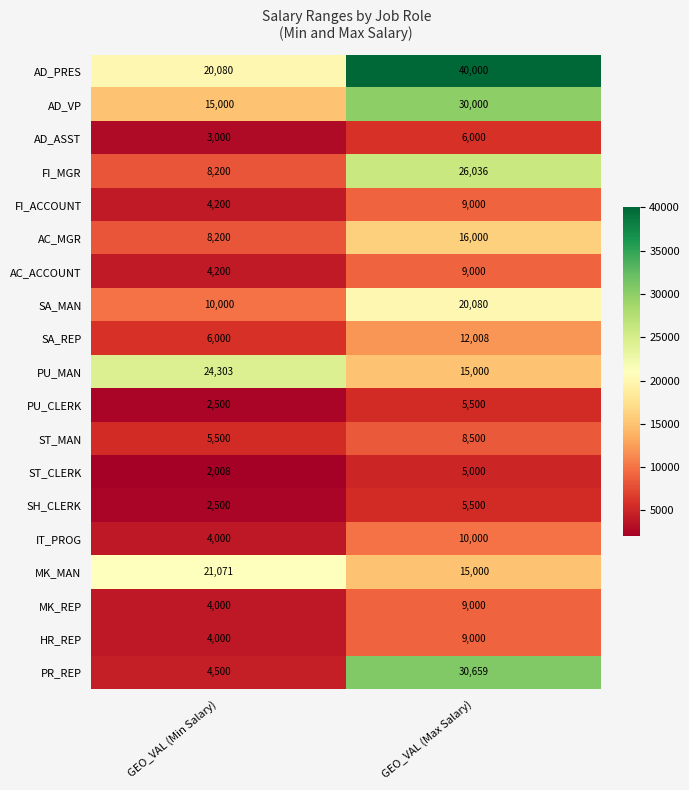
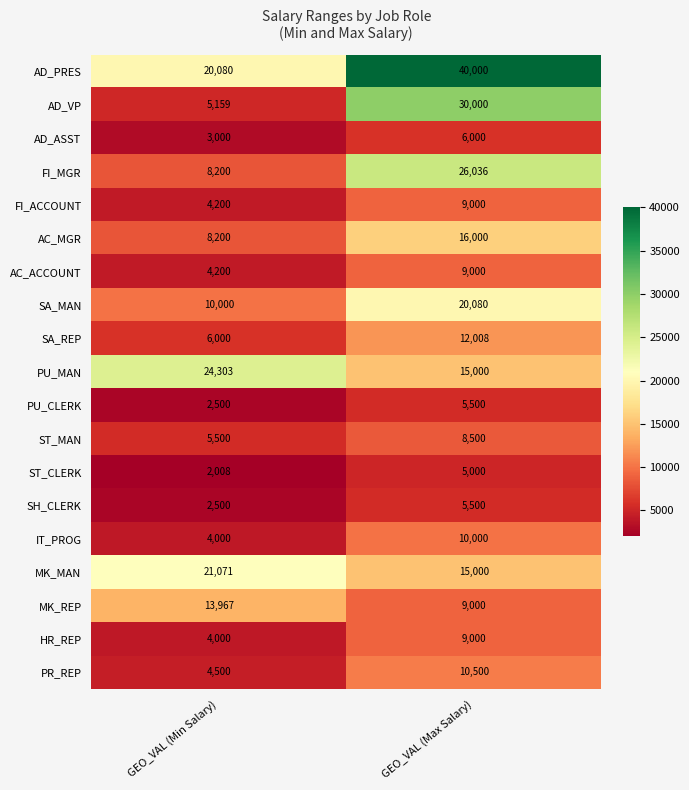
AD_VP, GEO_VAL (Min Salary): 15,000 -> 5,159
MK_REP, GEO_VAL (Min Salary): 4,000 -> 13,967
PR_REP, GEO_VAL (Max Salary): 30,659 -> 10,500
